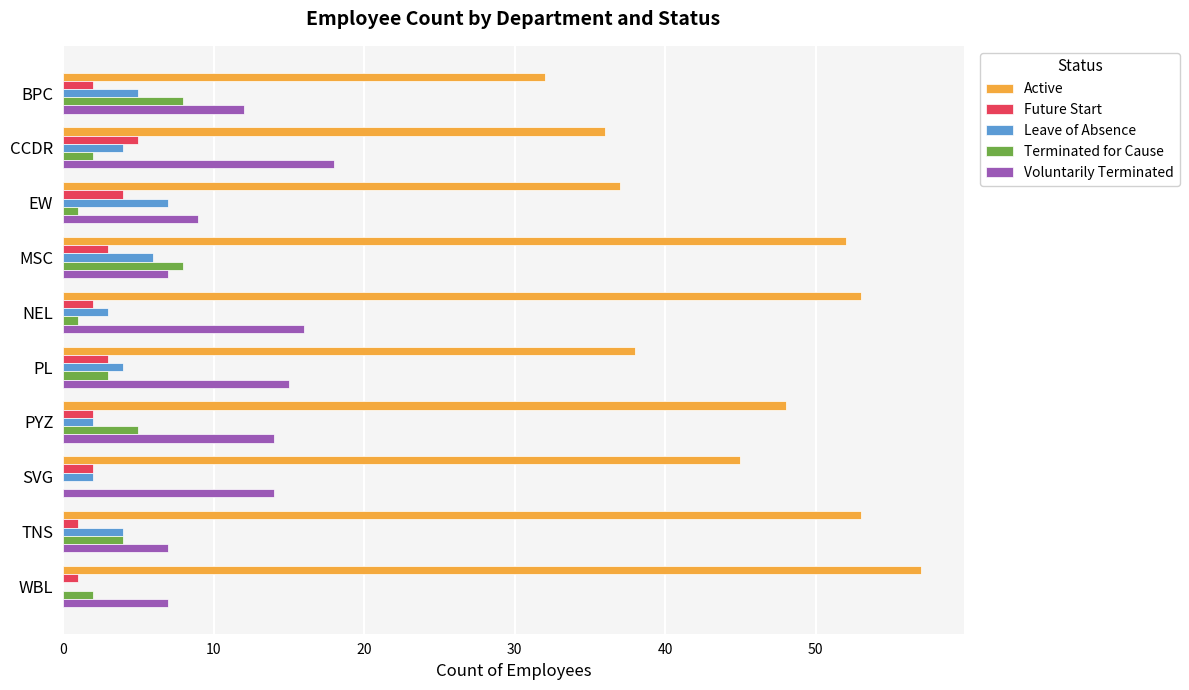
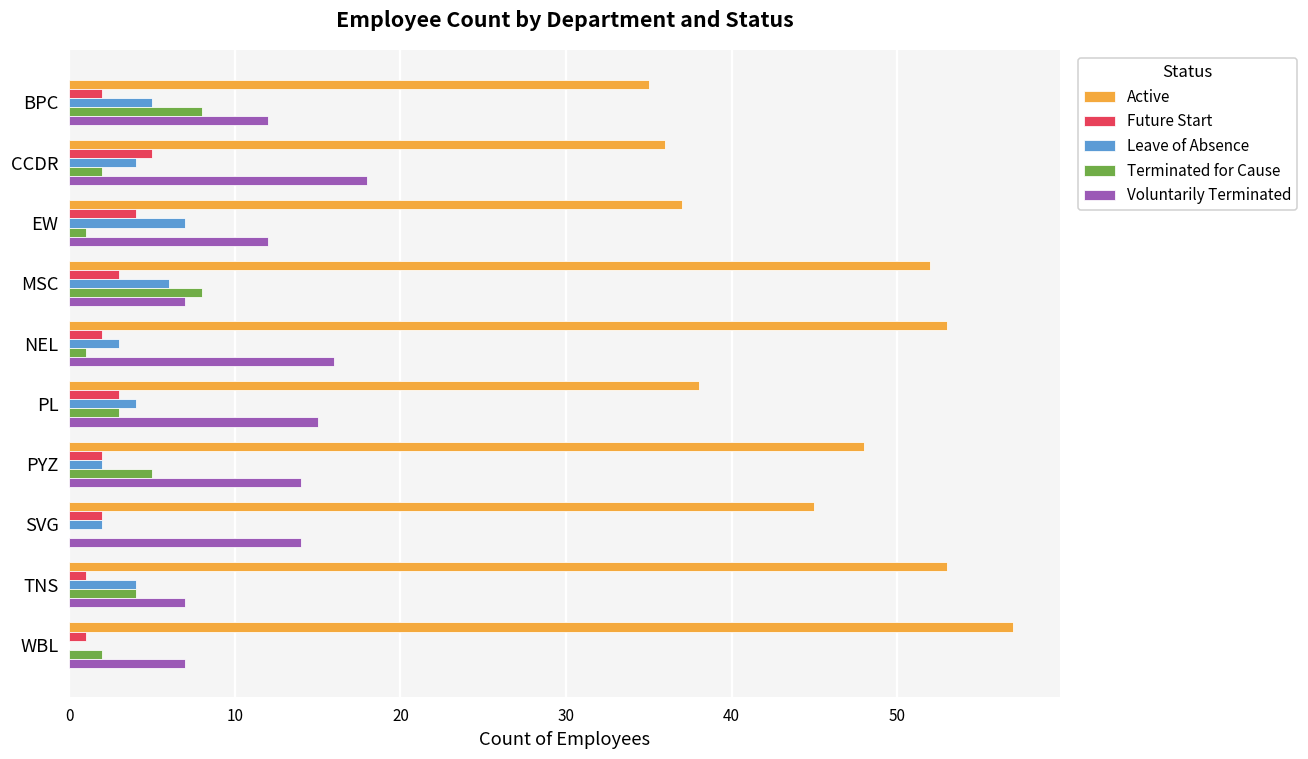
Active, BPC: 32 -> 35
Voluntarily Terminated, EW: 9 -> 12
